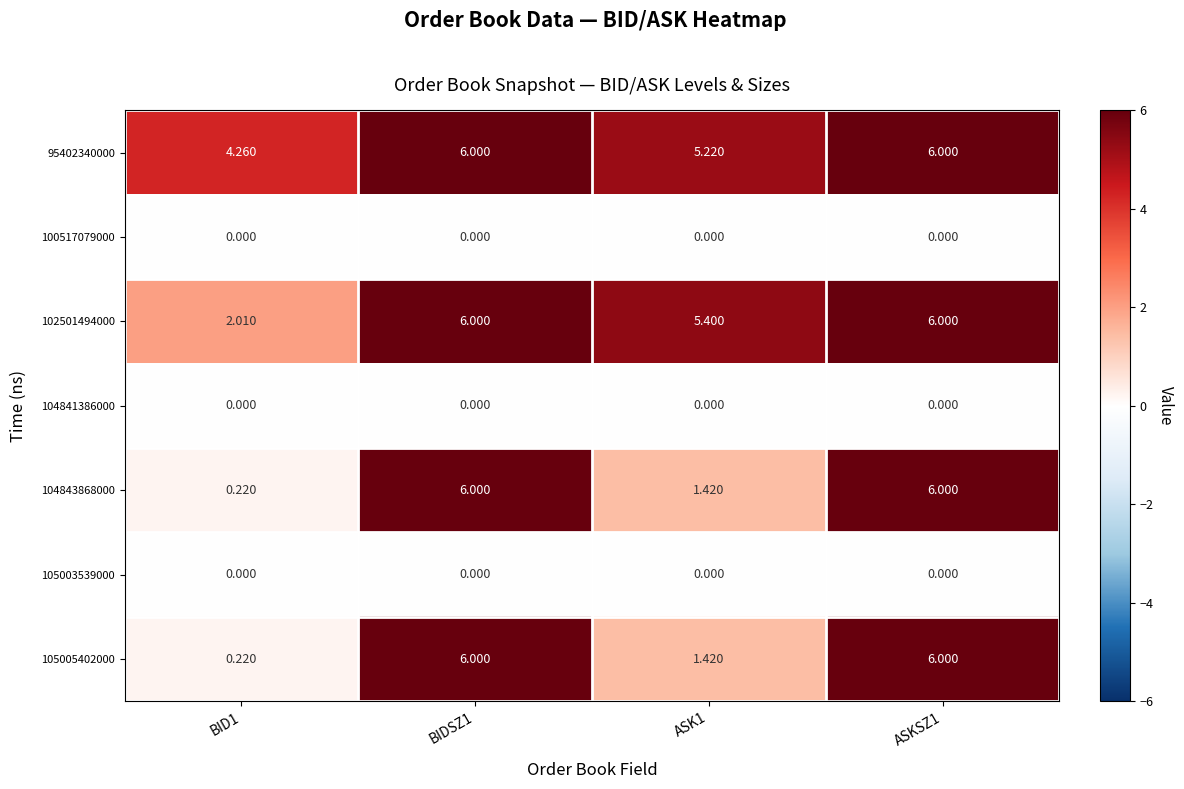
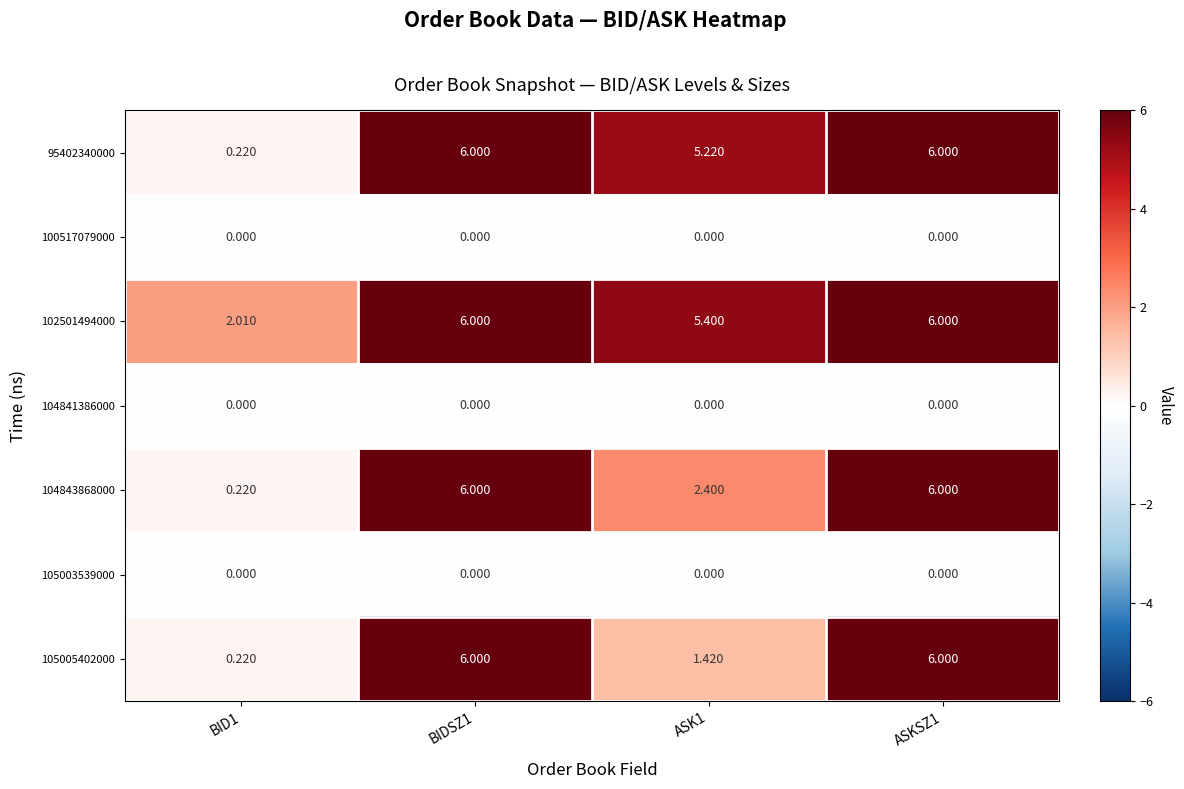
95402340000, BID1: 4.260 -> 0.220
104843868000, ASK1: 1.420 -> 2.400
